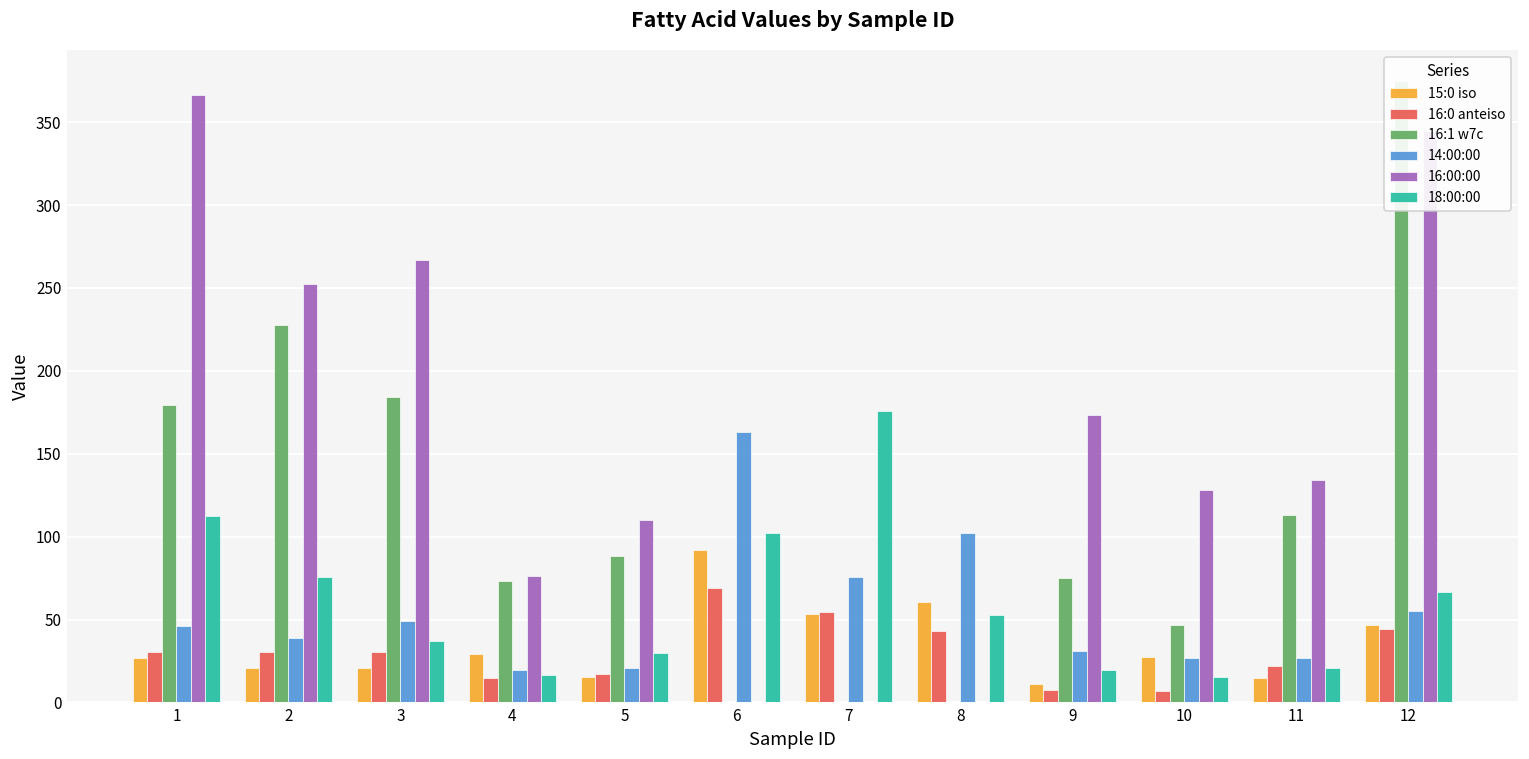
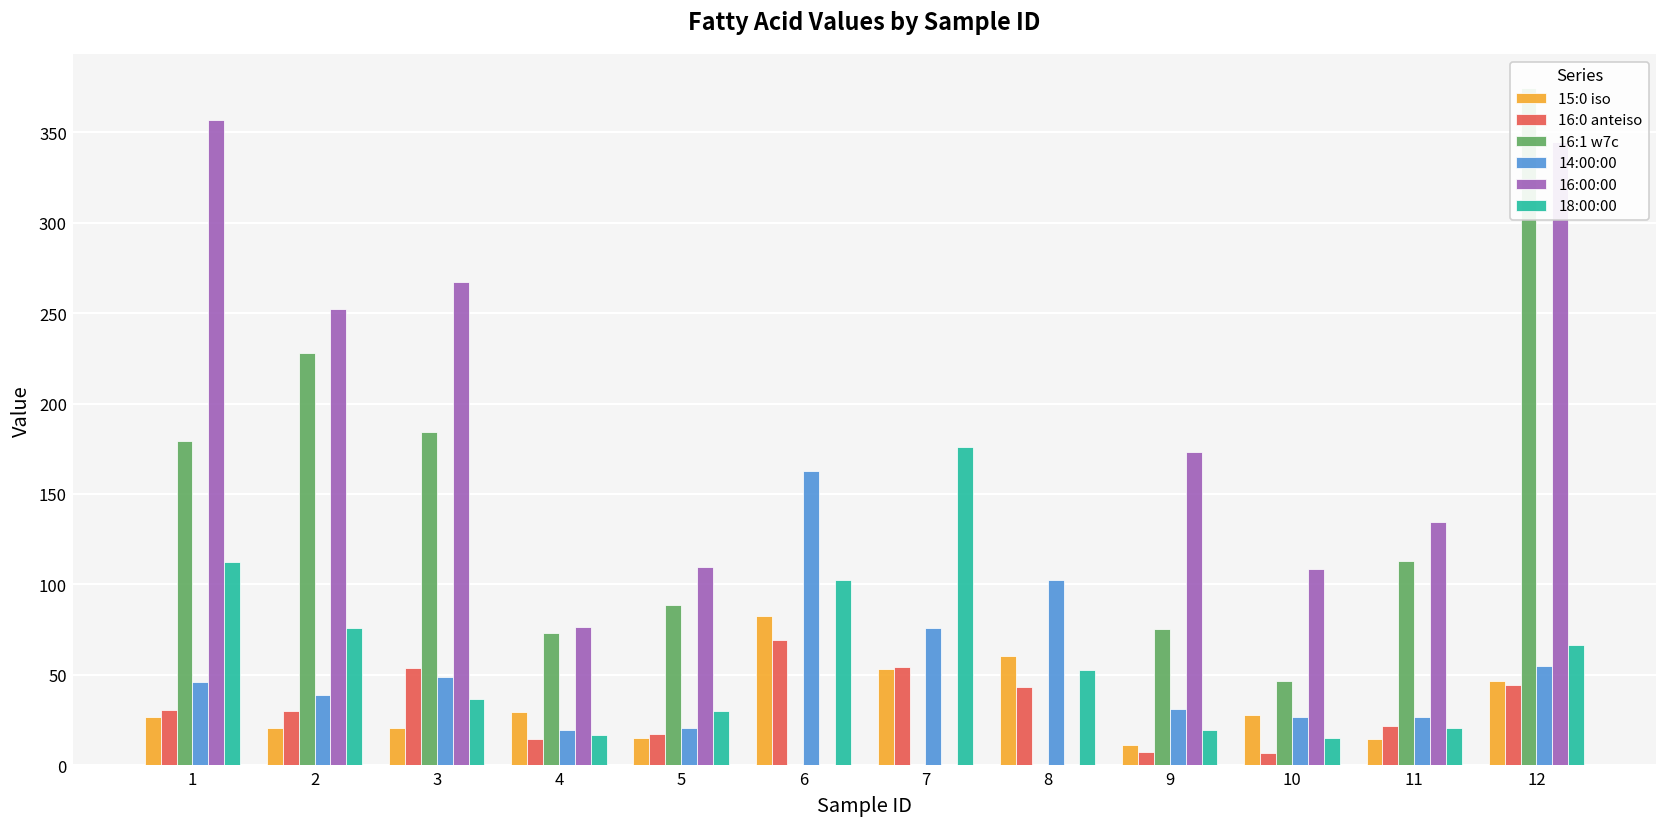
16:00:00, 1: 366 -> 357
16:0 anteiso, 3: 30 -> 54
15:0 iso, 6: 92 -> 82
16:00:00, 10: 128 -> 108
